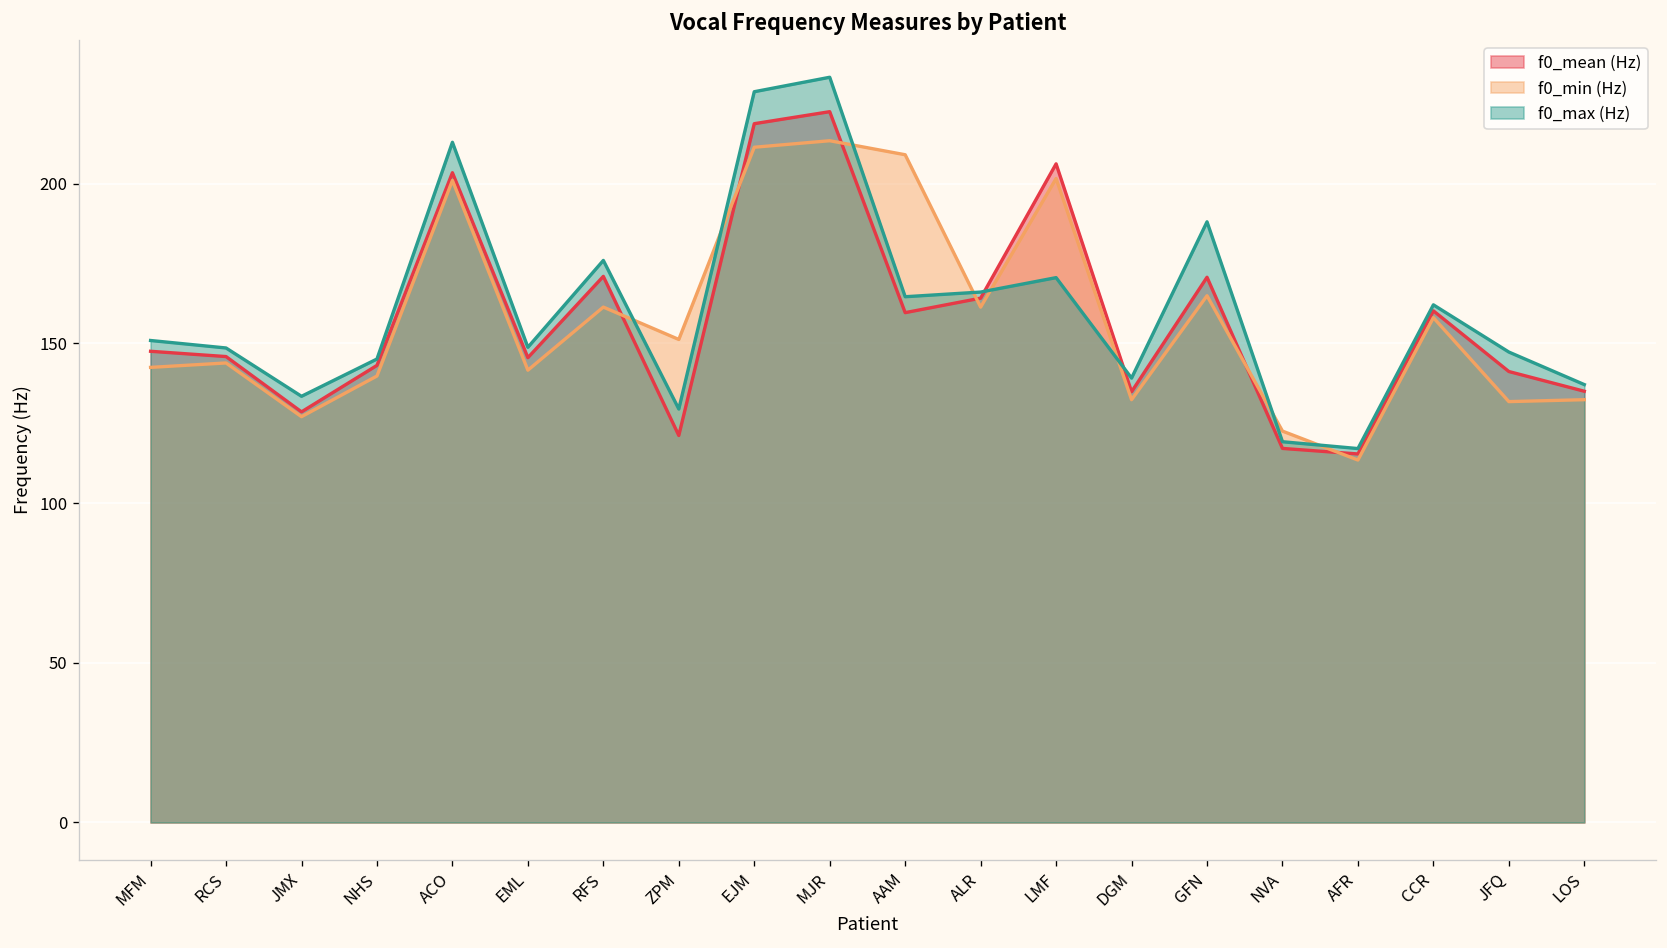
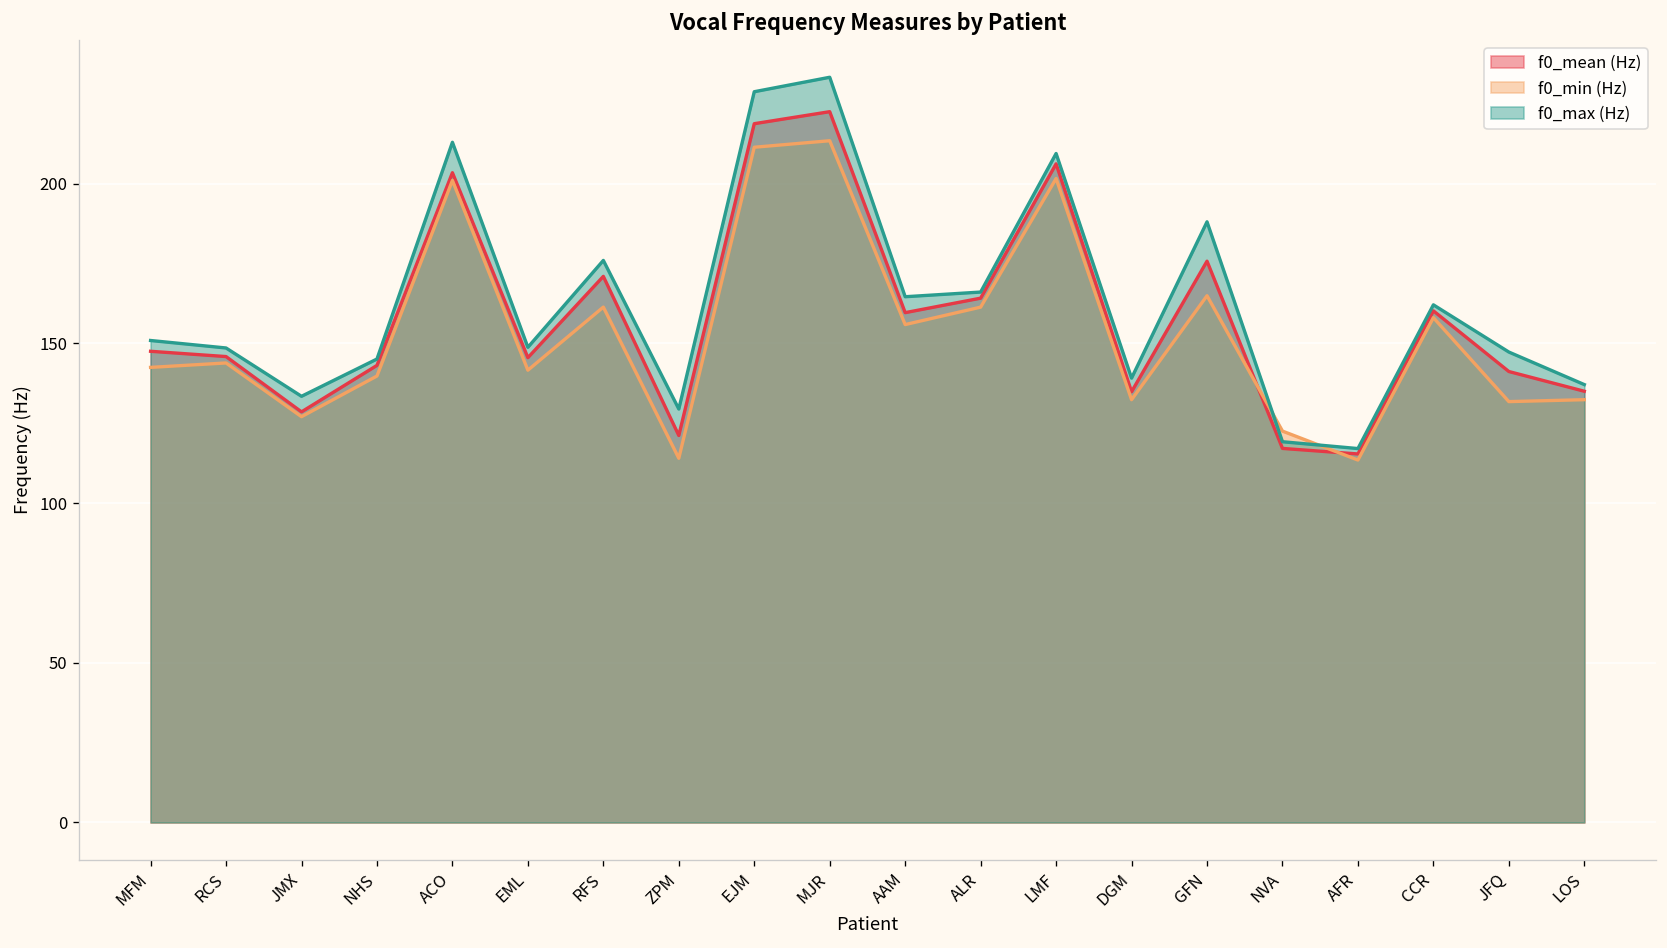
f0_min (Hz), ZPM: 151 -> 114
f0_min (Hz), AAM: 209 -> 156
f0_max (Hz), LMF: 171 -> 209
f0_mean (Hz), GFN: 171 -> 176
